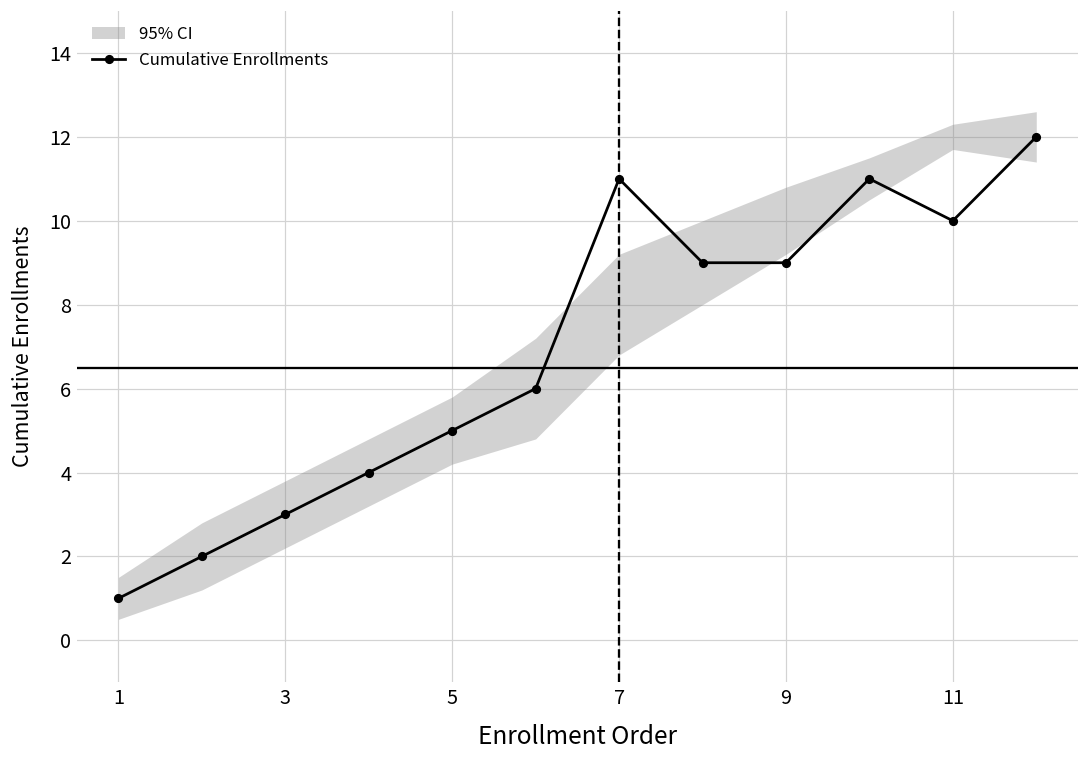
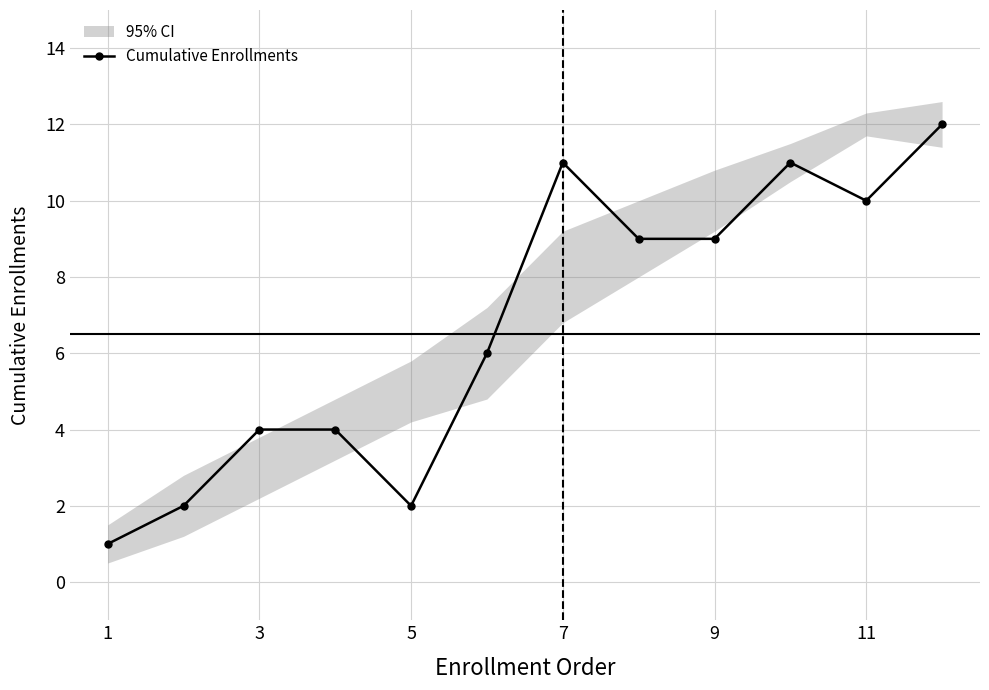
Cumulative Enrollments, 3: 3 -> 4
Cumulative Enrollments, 5: 5 -> 2
